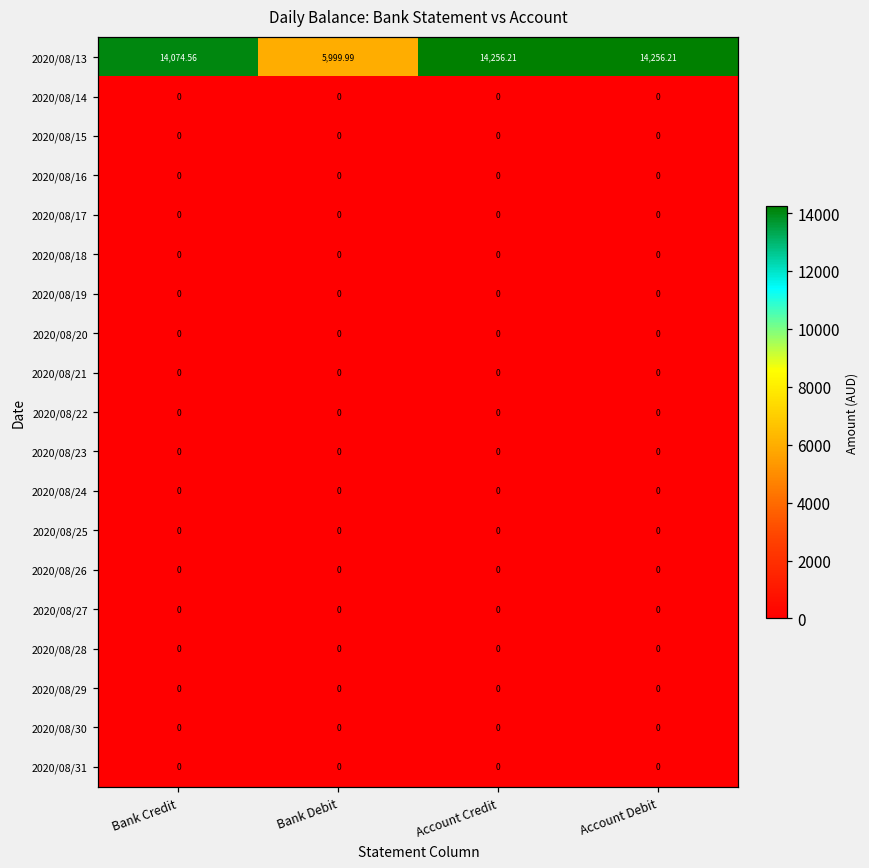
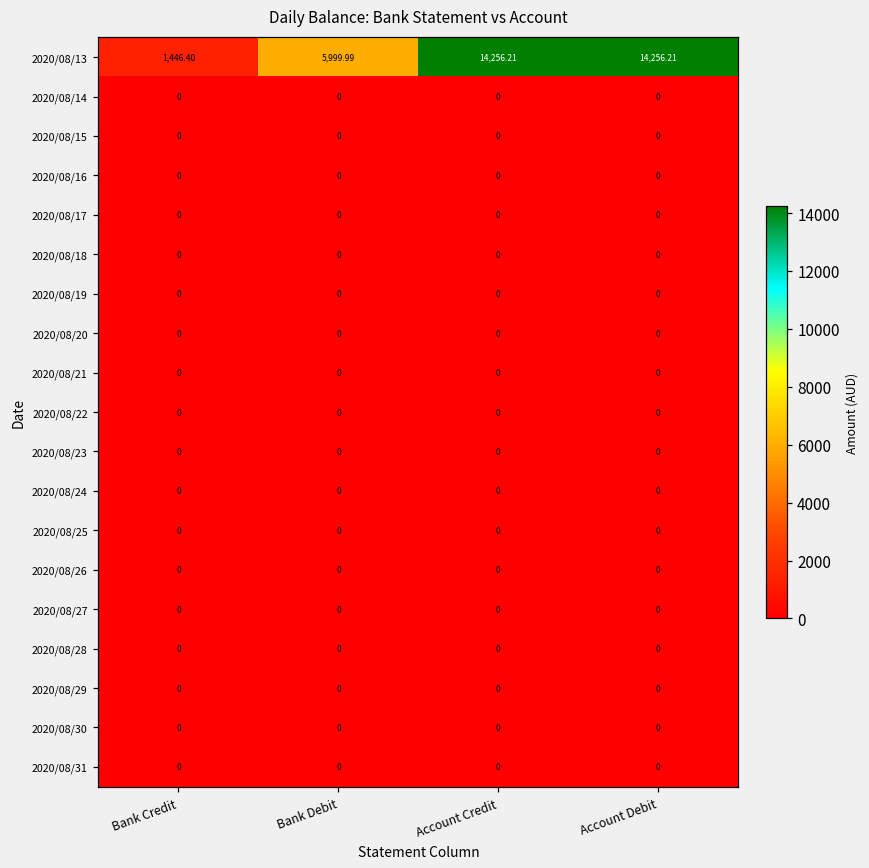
2020/08/13, Bank Credit: 14,074.56 -> 1,446.40
